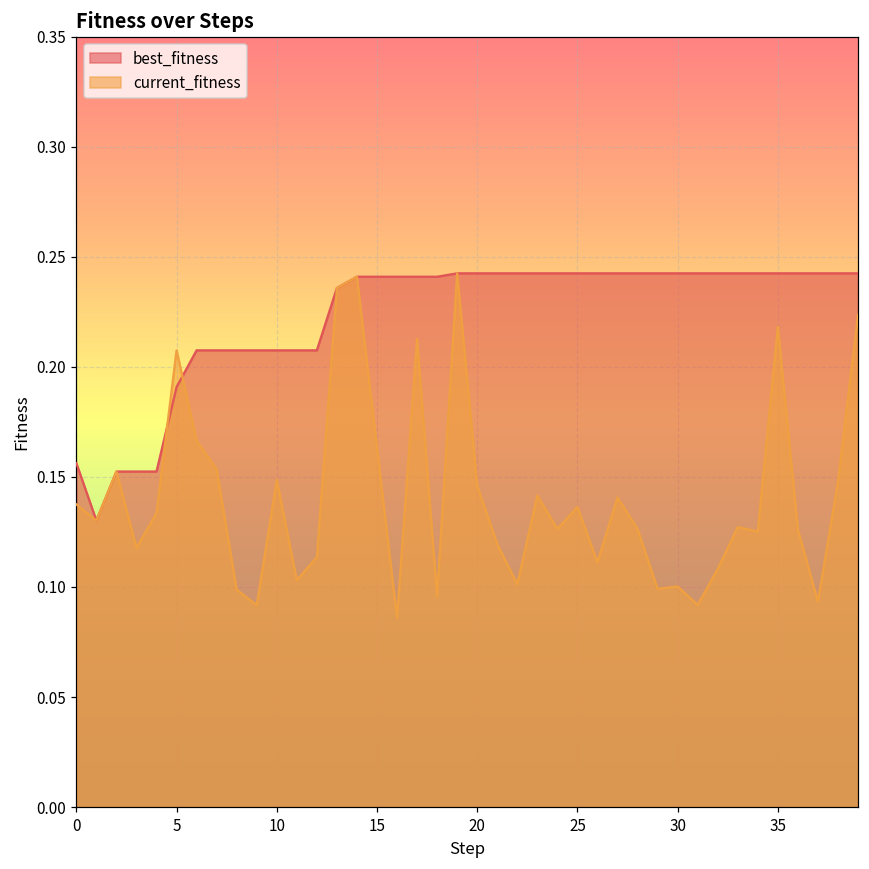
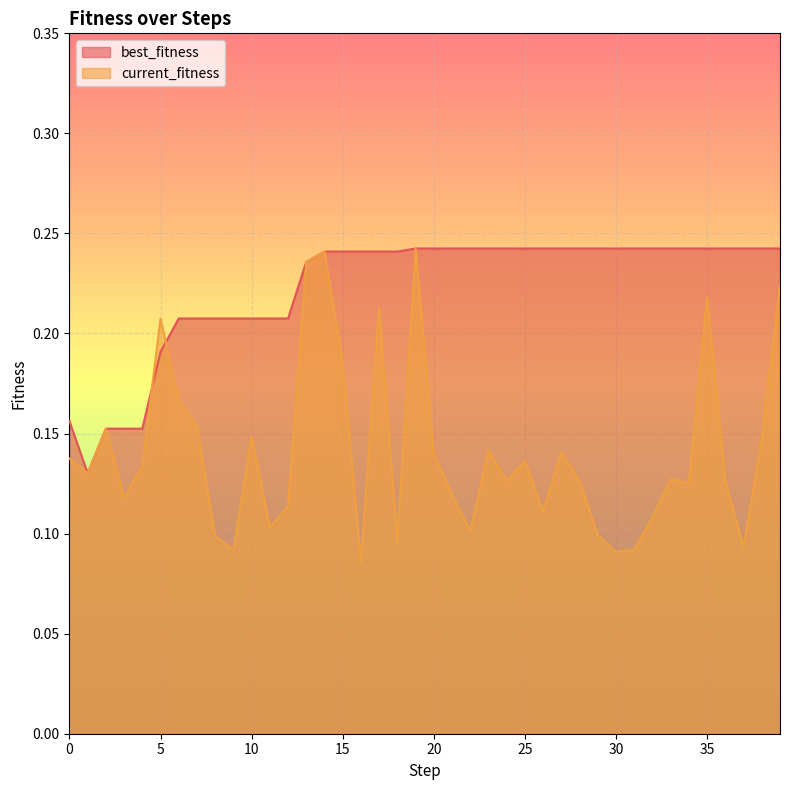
current_fitness, 15: 0.163 -> 0.185
current_fitness, 20: 0.146 -> 0.140
current_fitness, 30: 0.100 -> 0.091
